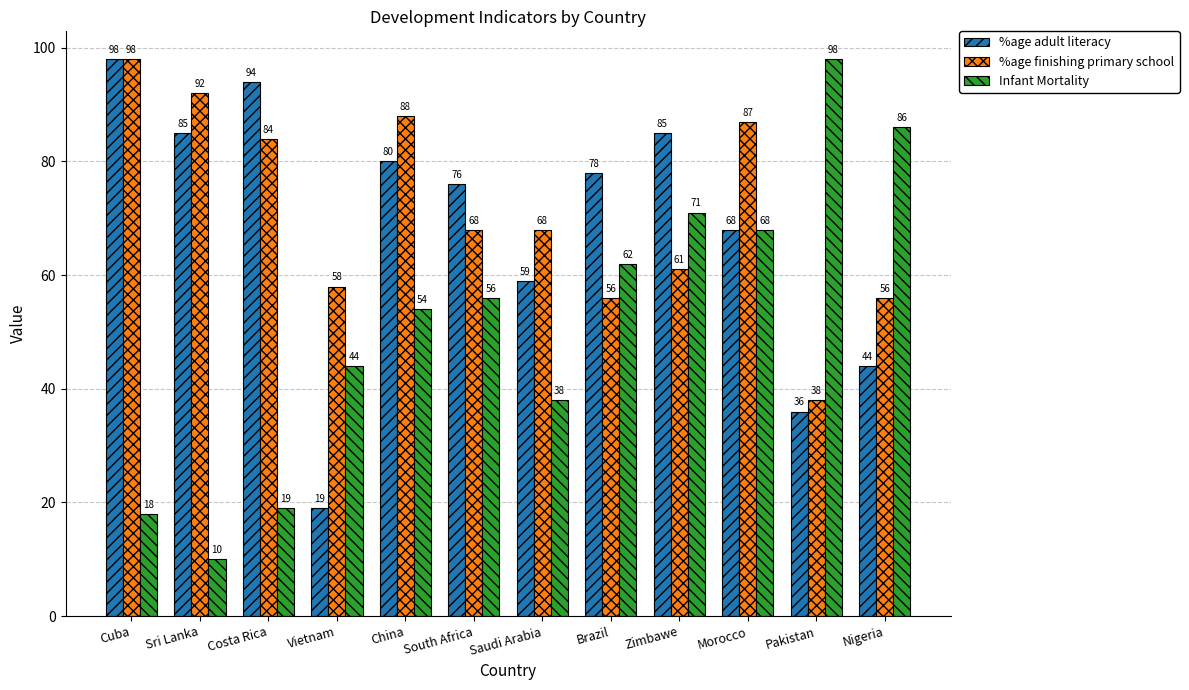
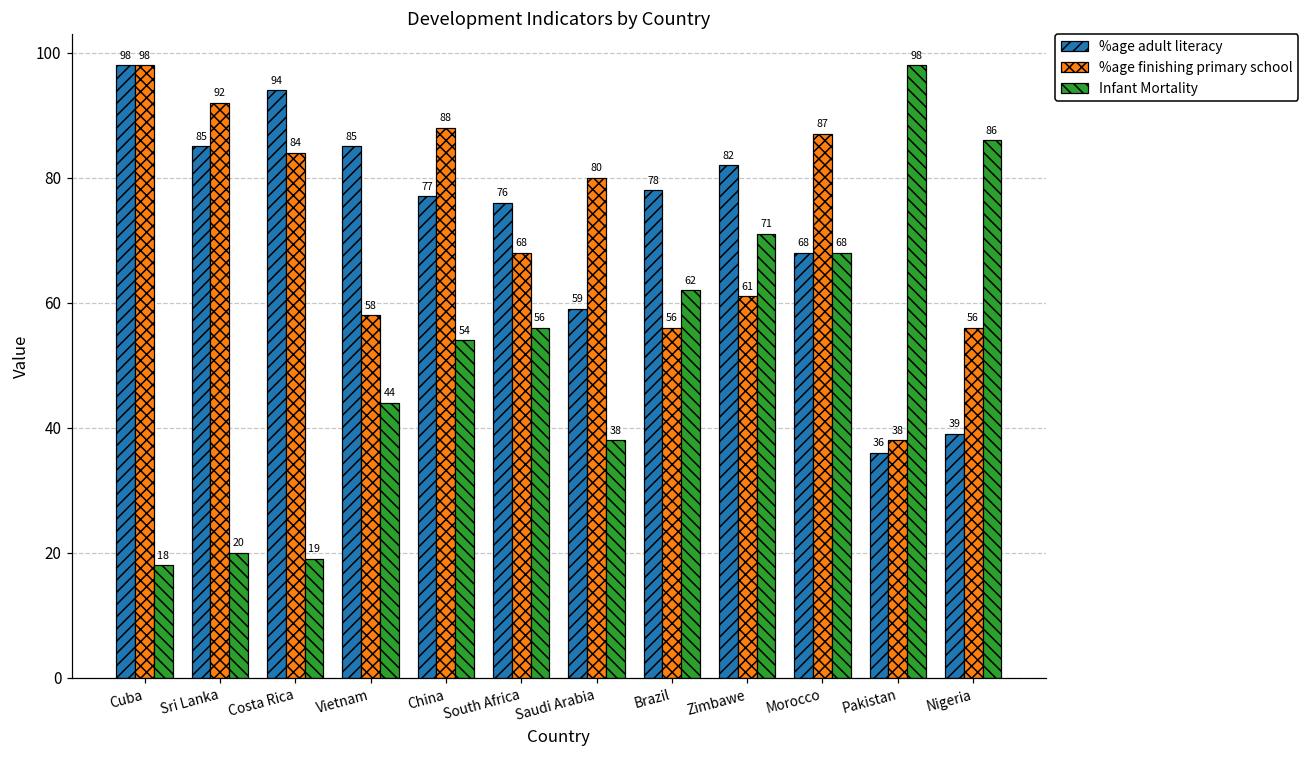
Infant Mortality, Sri Lanka: 10 -> 20
%age adult literacy, Vietnam: 19 -> 85
%age adult literacy, China: 80 -> 77
%age finishing primary school, Saudi Arabia: 68 -> 80
%age adult literacy, Zimbawe: 85 -> 82
%age adult literacy, Nigeria: 44 -> 39
